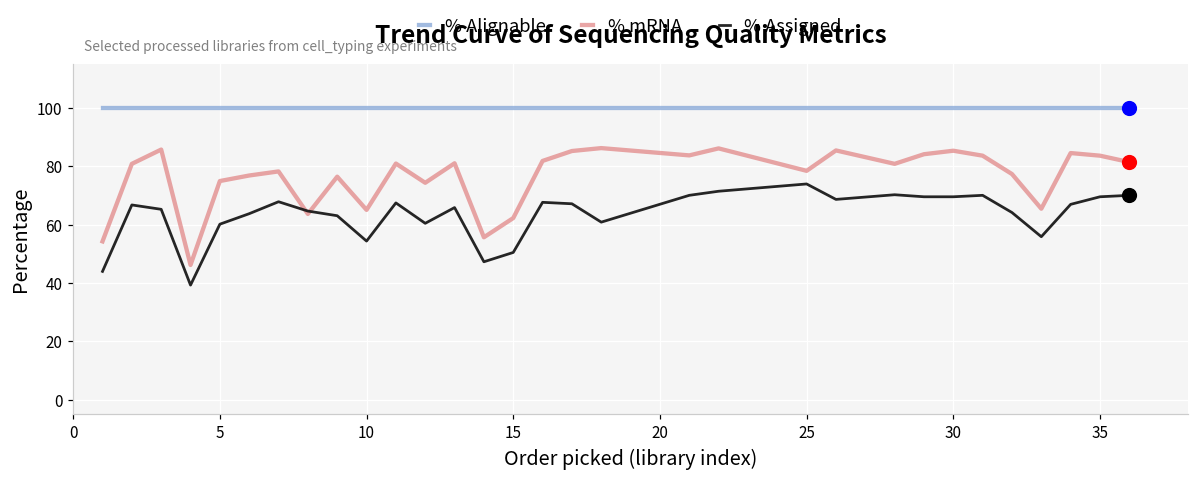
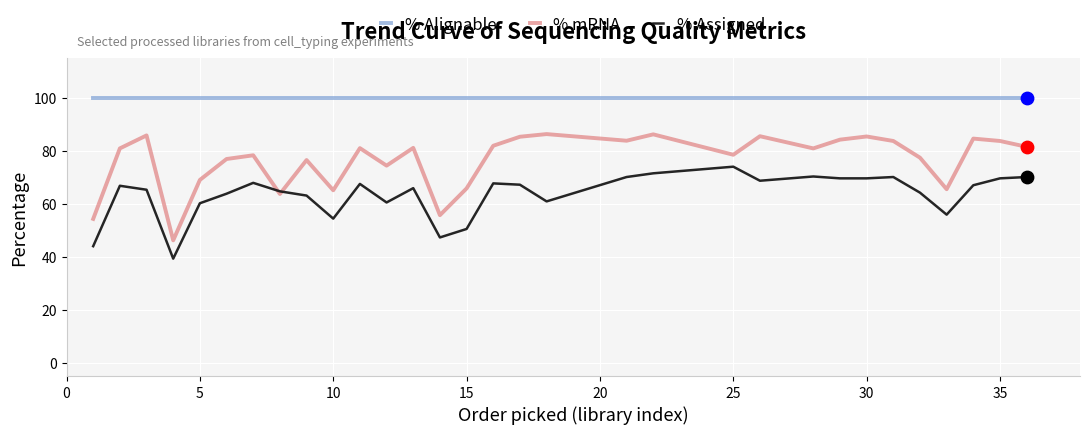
% mRNA, 5: 75 -> 69
% mRNA, 15: 62 -> 66
